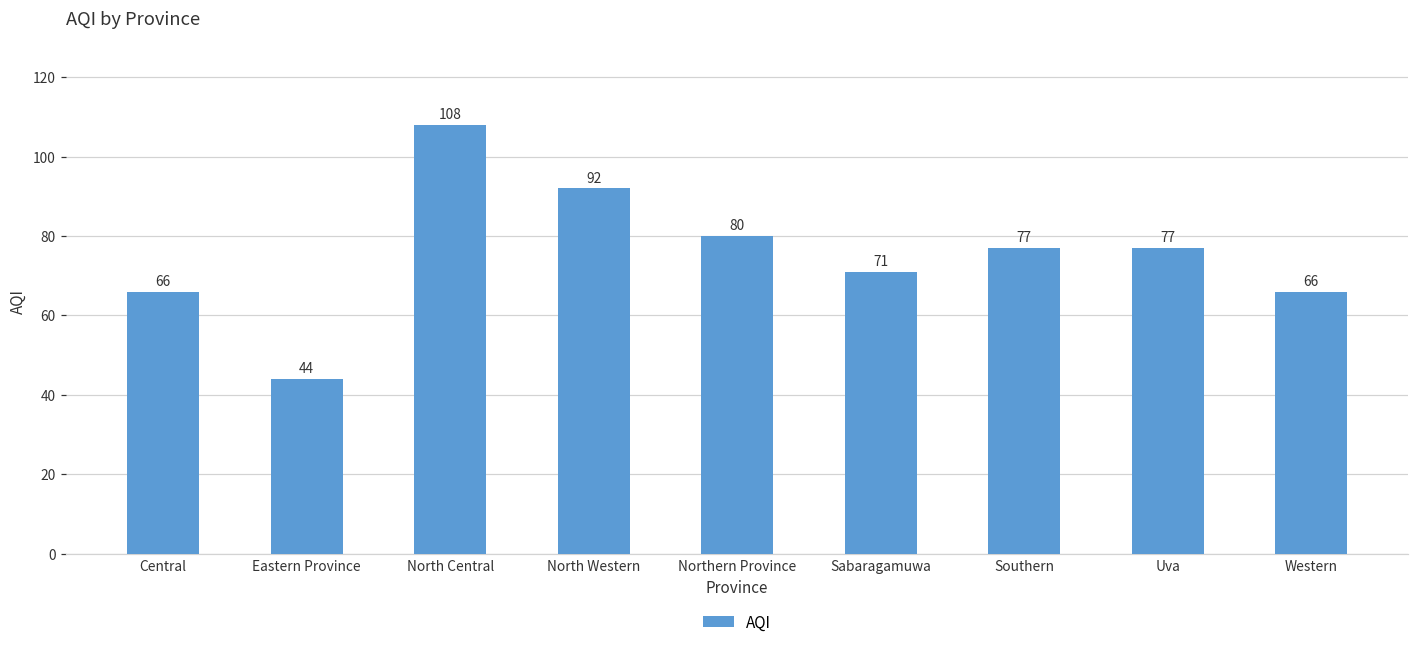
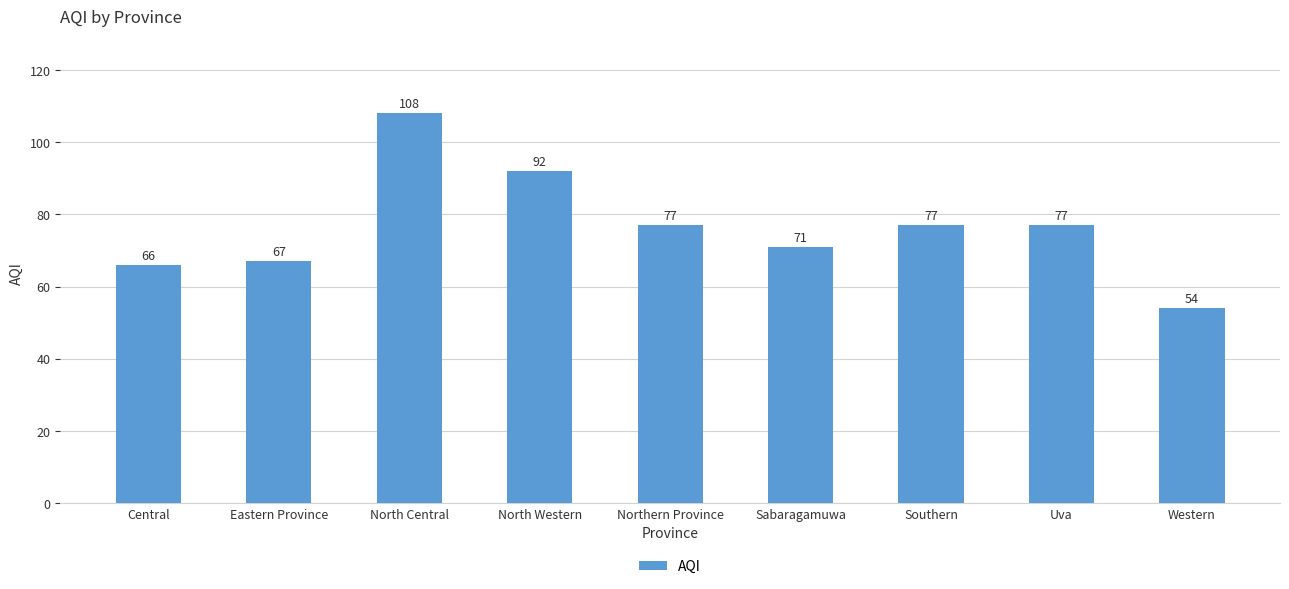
Eastern Province: 44 -> 67
Northern Province: 80 -> 77
Western: 66 -> 54
